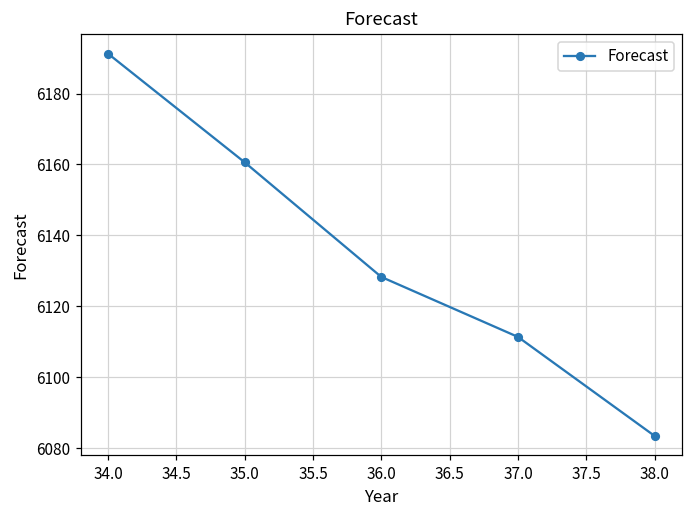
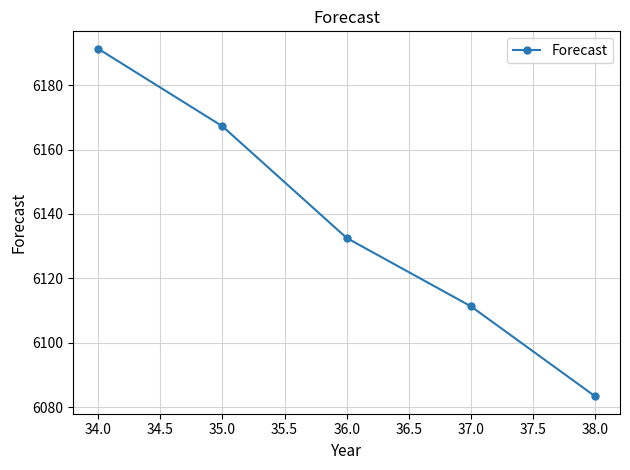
35.0: 6161 -> 6167
36.0: 6128 -> 6133
